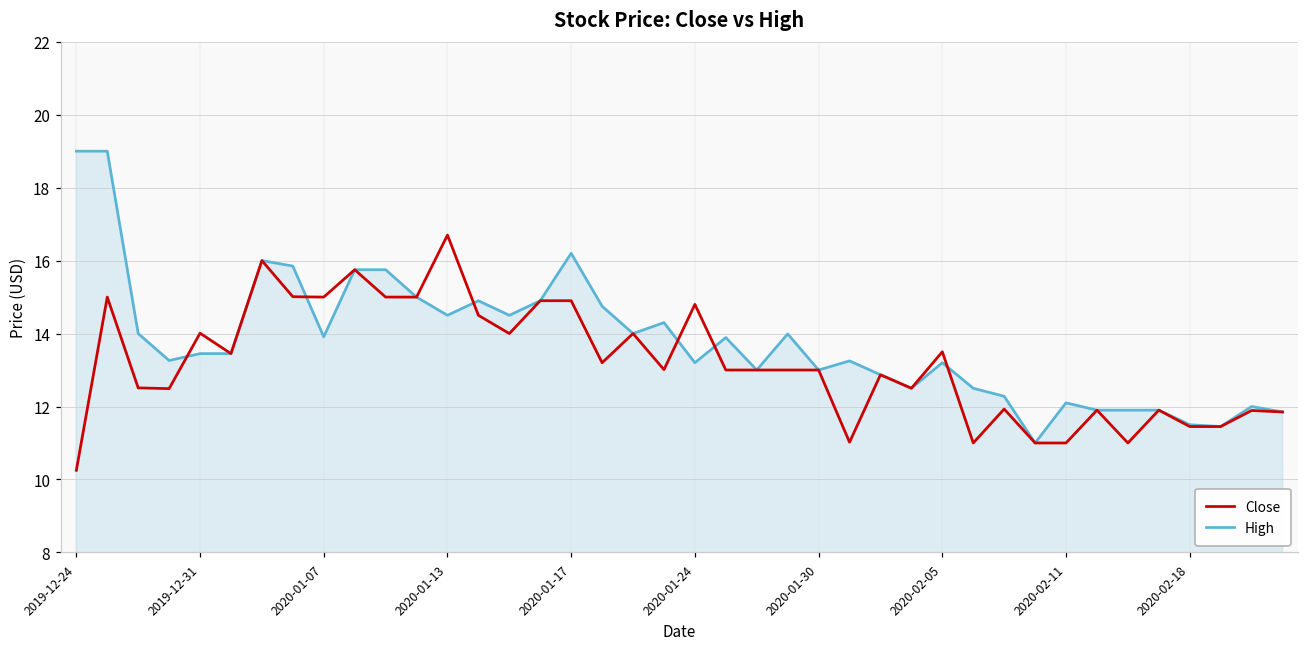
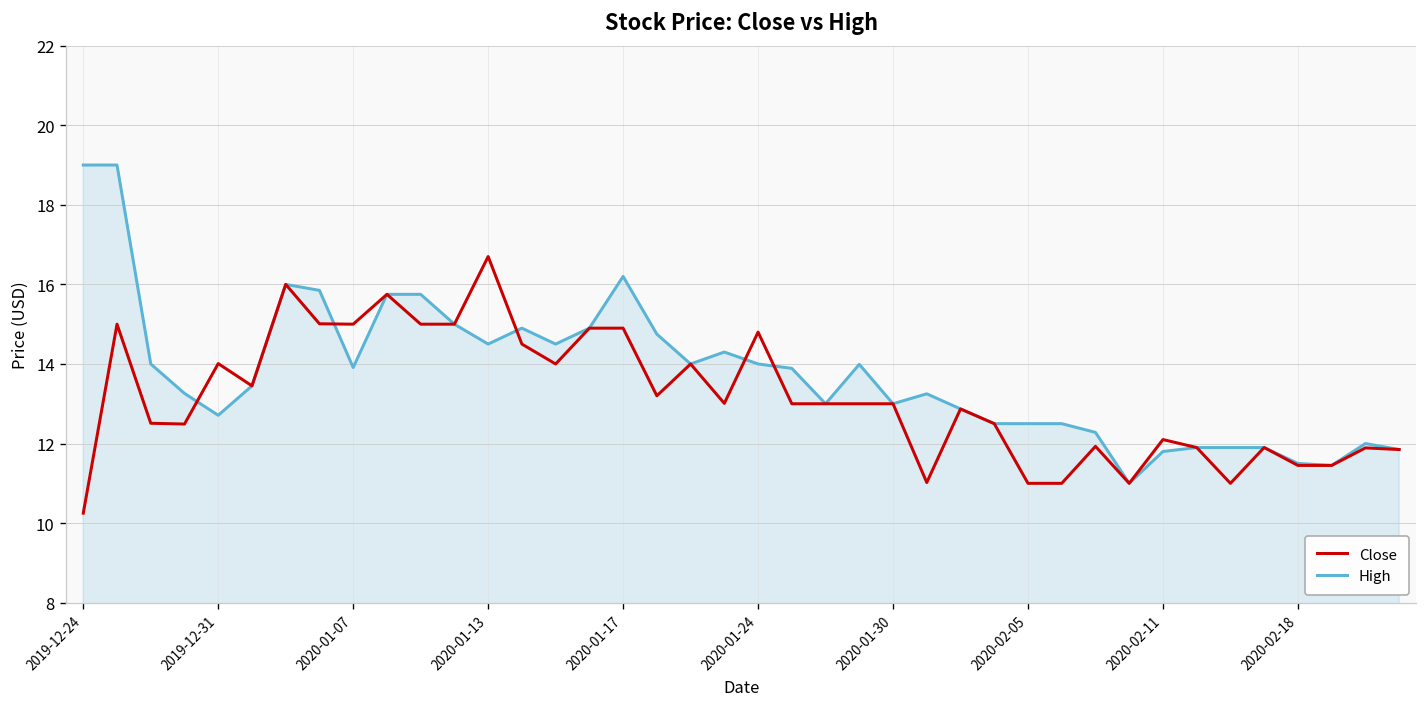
High, 2019-12-31: 13.5 -> 12.7
High, 2020-01-24: 13.2 -> 14.0
Close, 2020-02-05: 13.5 -> 11.0
High, 2020-02-05: 13.2 -> 12.5
Close, 2020-02-11: 11.0 -> 12.1
High, 2020-02-11: 12.1 -> 11.8
